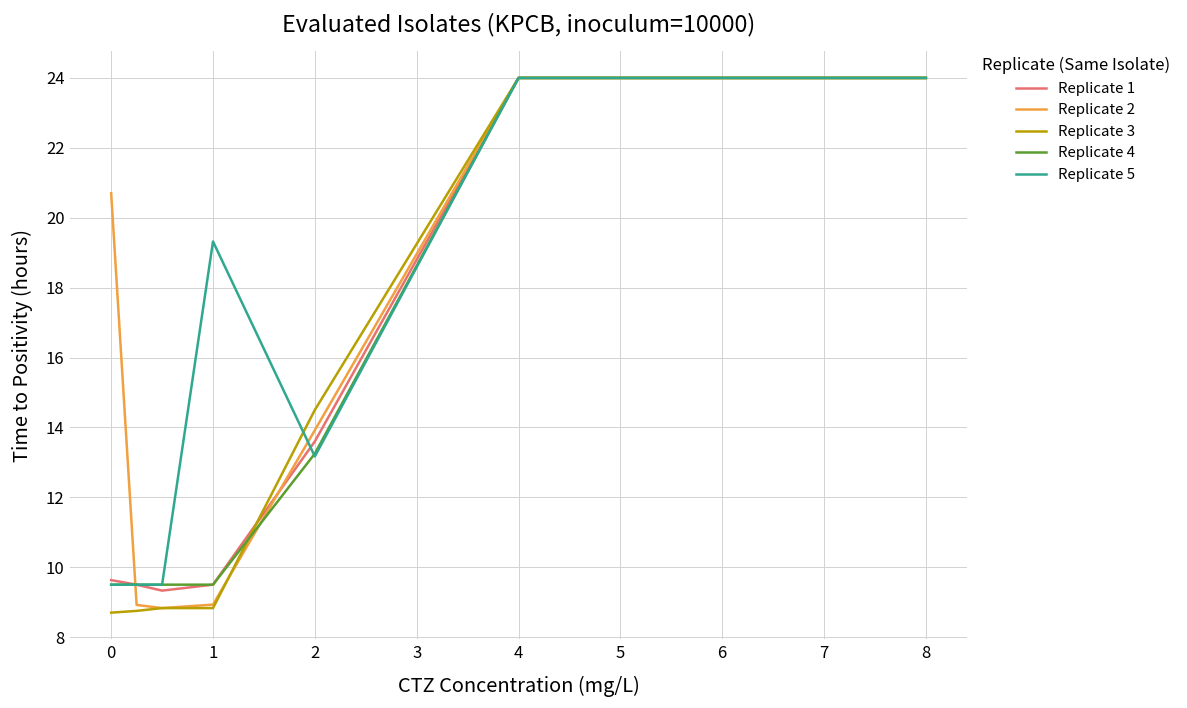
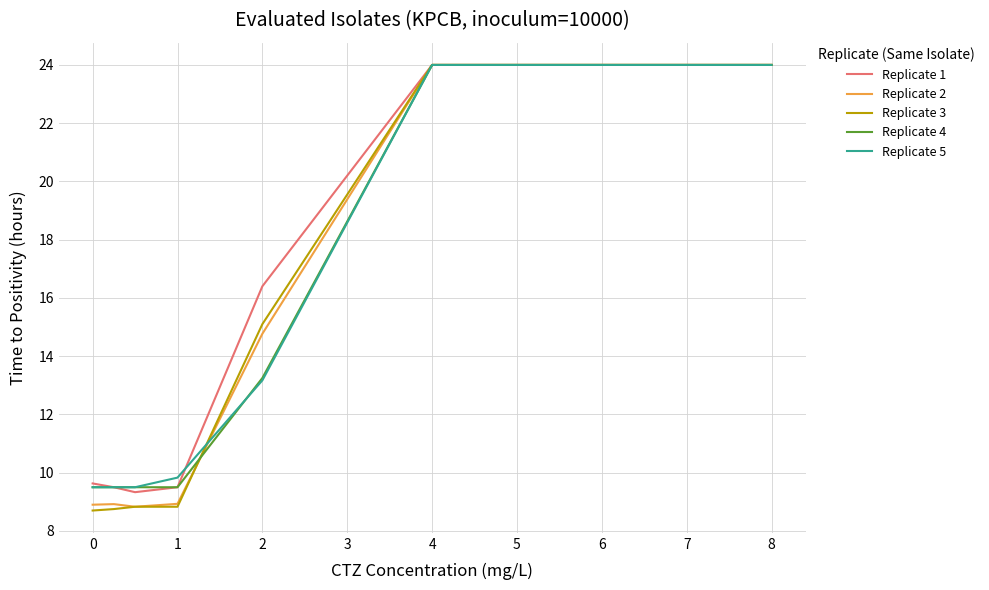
Replicate 2, 0: 20.7 -> 8.9
Replicate 5, 1: 19.3 -> 9.8
Replicate 1, 2: 13.6 -> 16.4
Replicate 2, 2: 13.9 -> 14.8
Replicate 3, 2: 14.5 -> 15.1
